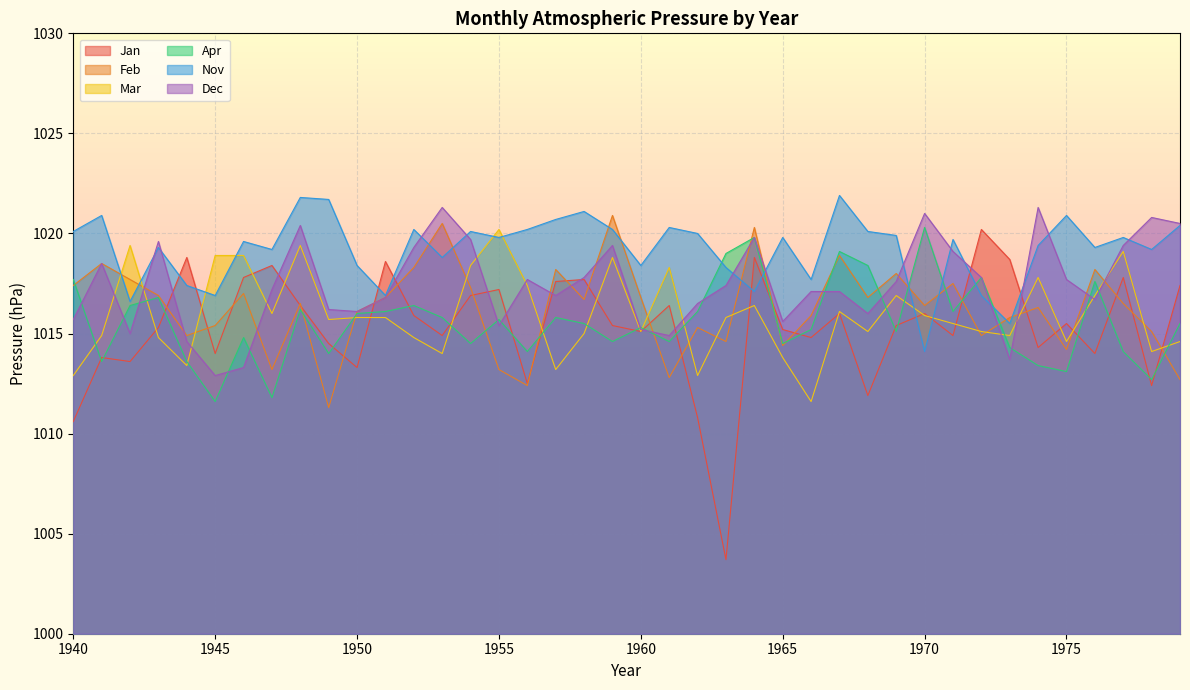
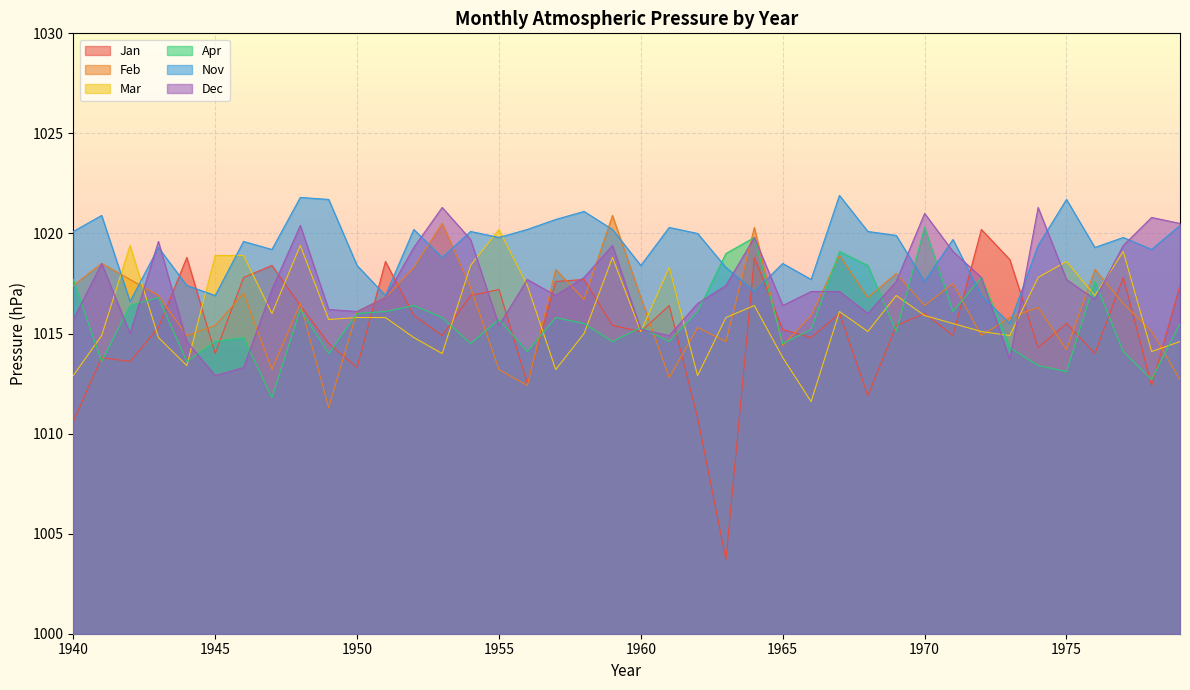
Apr, 1945: 1011.6 -> 1014.6
Nov, 1965: 1019.8 -> 1018.5
Dec, 1965: 1015.6 -> 1016.4
Nov, 1970: 1014.1 -> 1017.6
Mar, 1975: 1014.6 -> 1018.6
Nov, 1975: 1020.9 -> 1021.7
